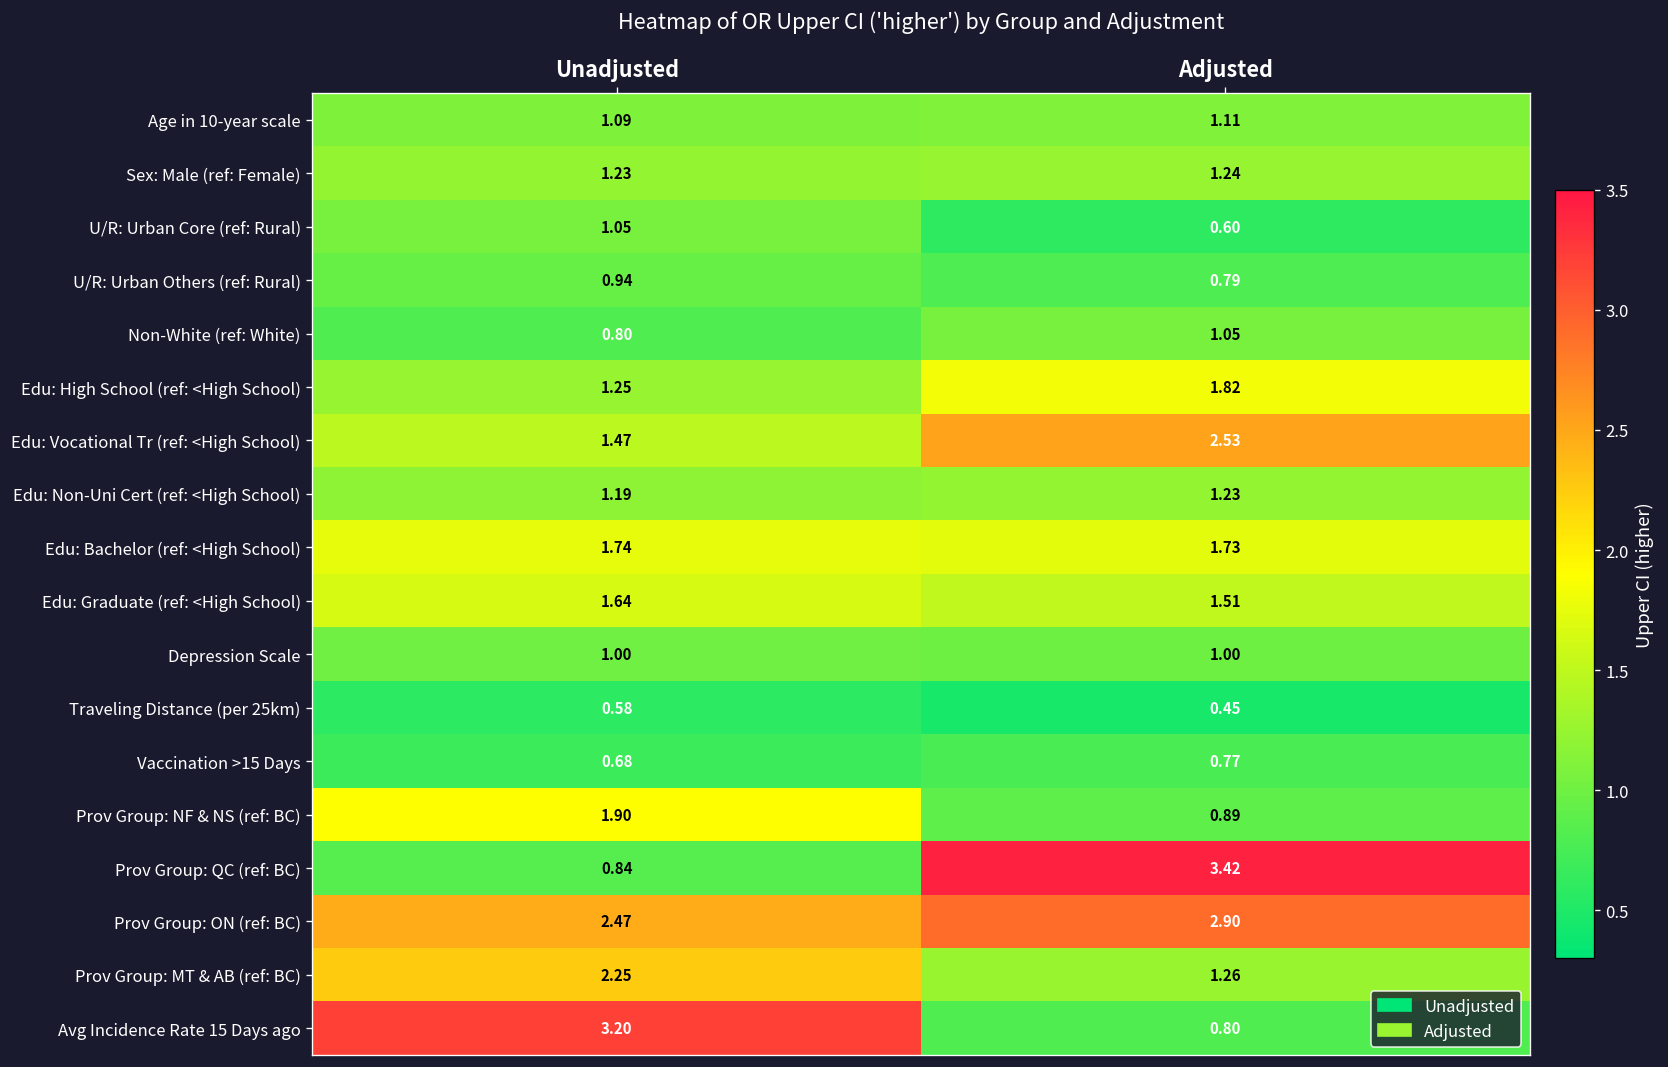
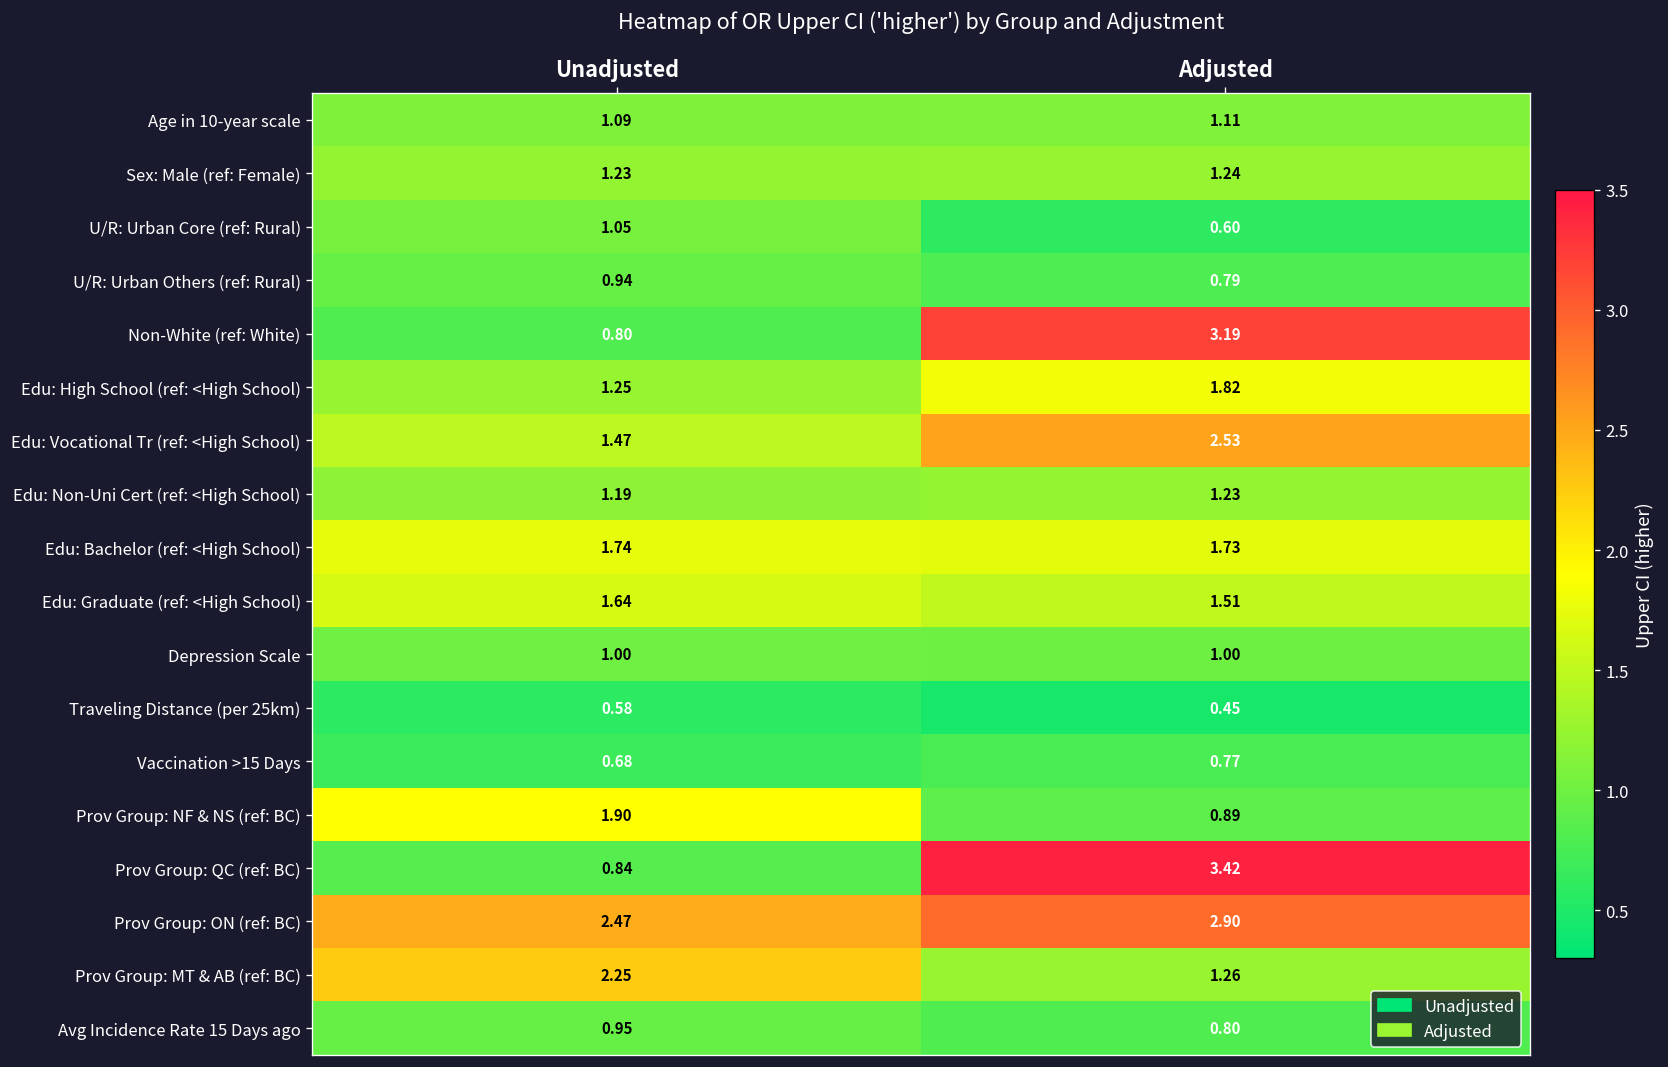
Non-White (ref: White), Adjusted: 1.05 -> 3.19
Avg Incidence Rate 15 Days ago, Unadjusted: 3.20 -> 0.95
